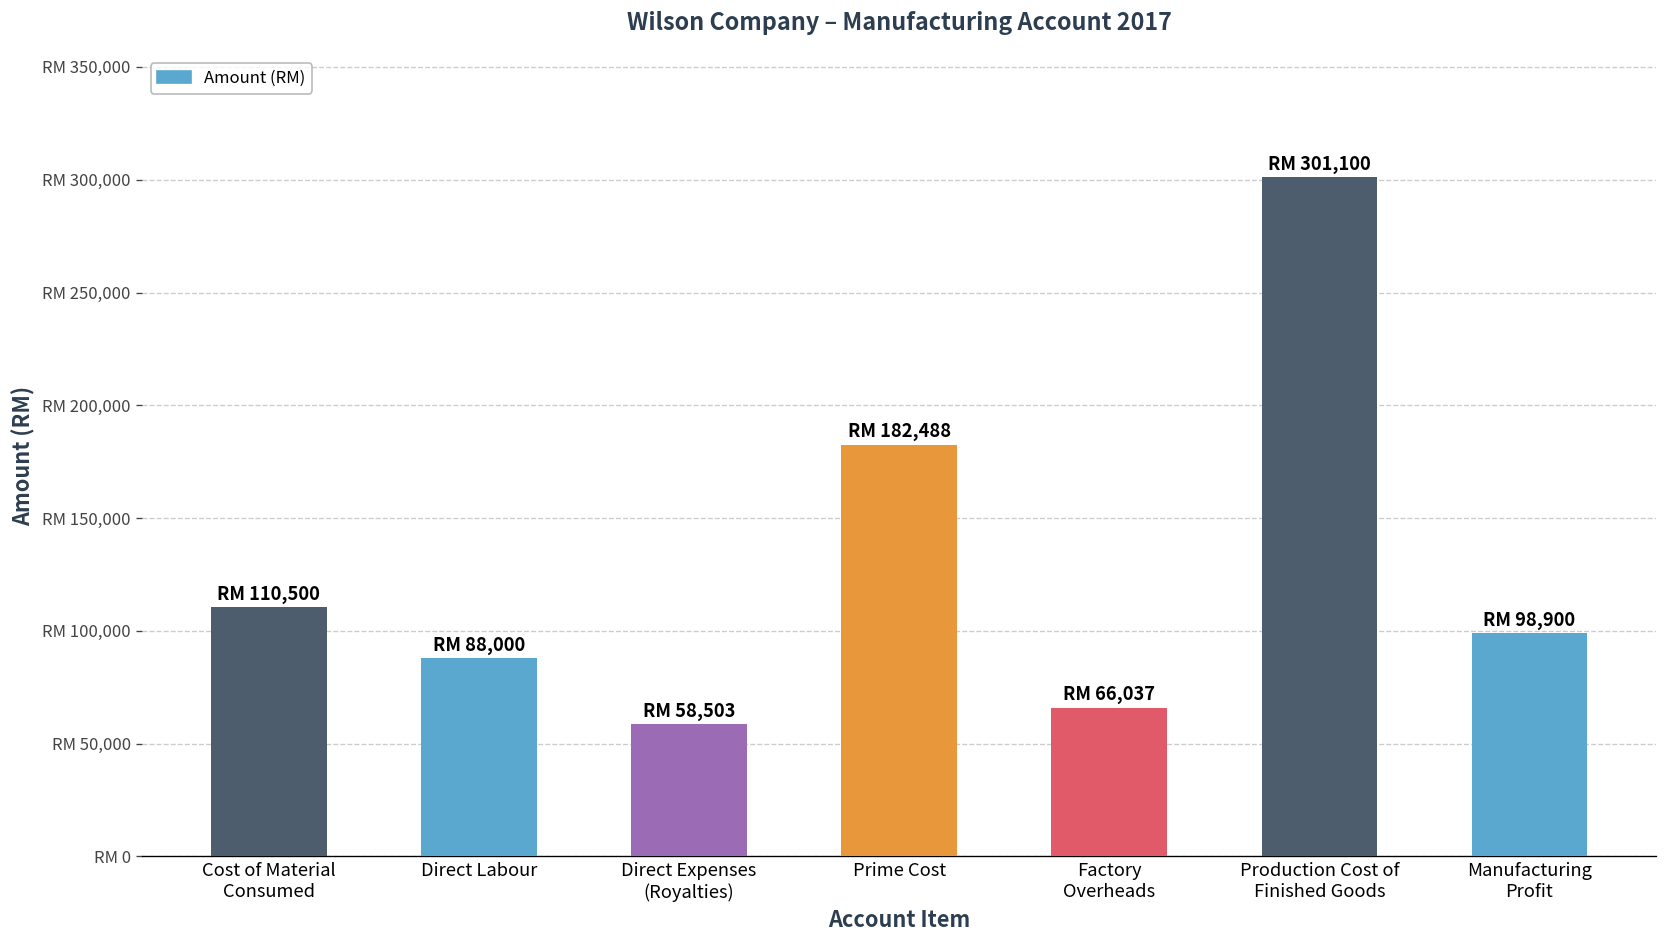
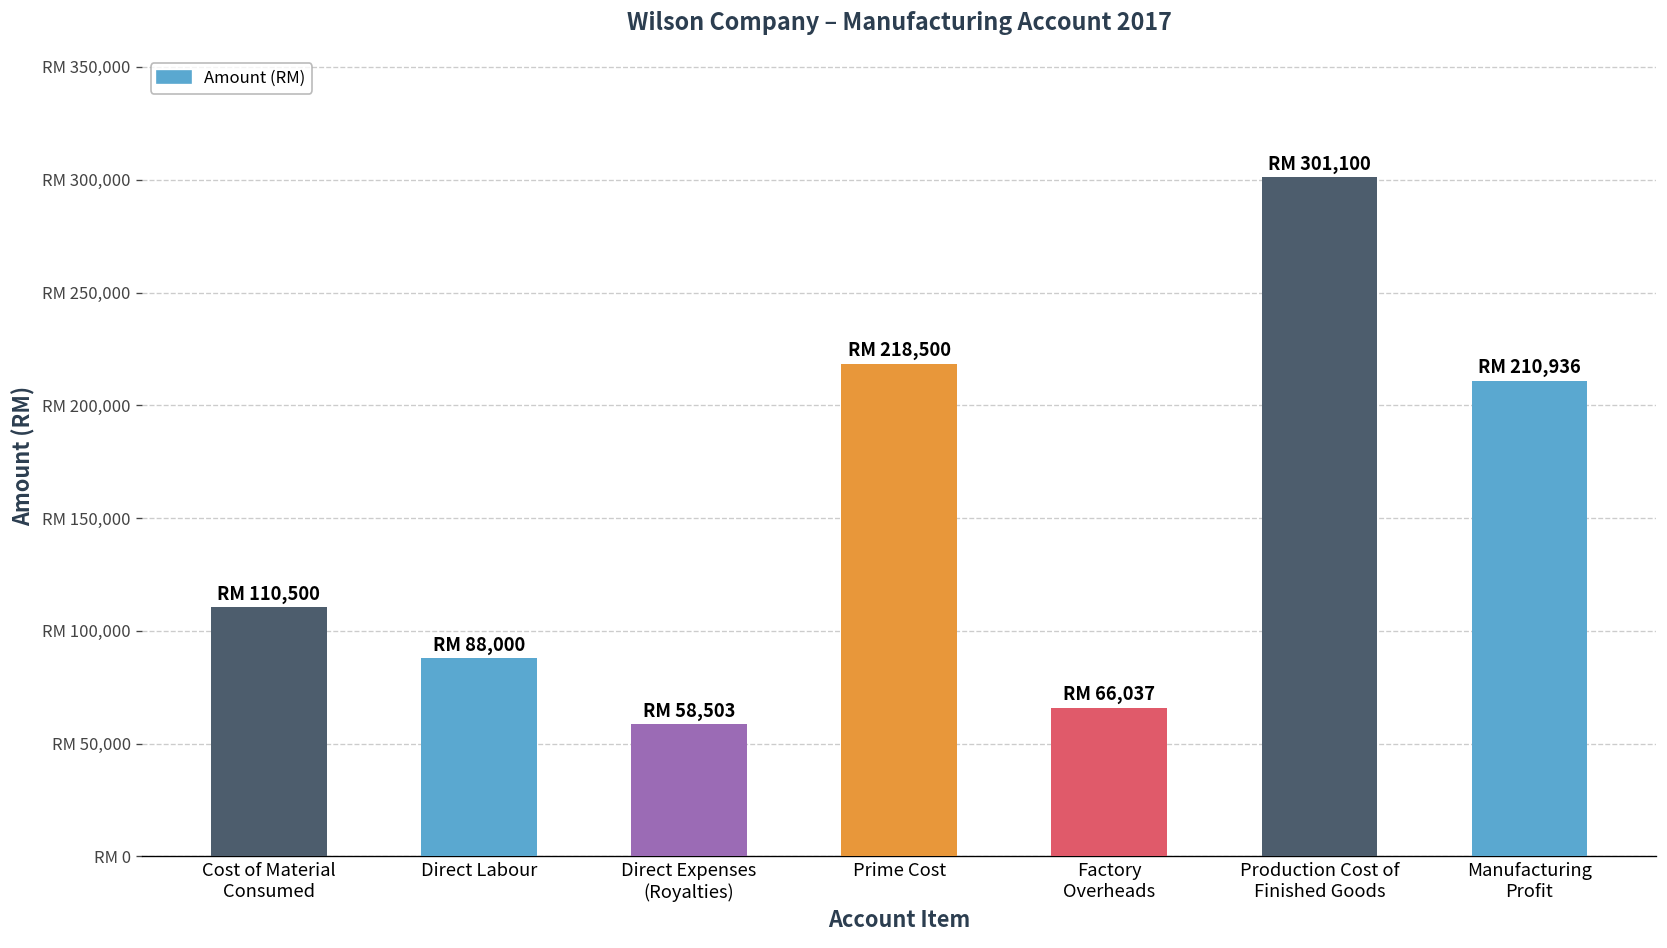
Prime Cost: 182,488 -> 218,500
Manufacturing Profit: 98,900 -> 210,936
